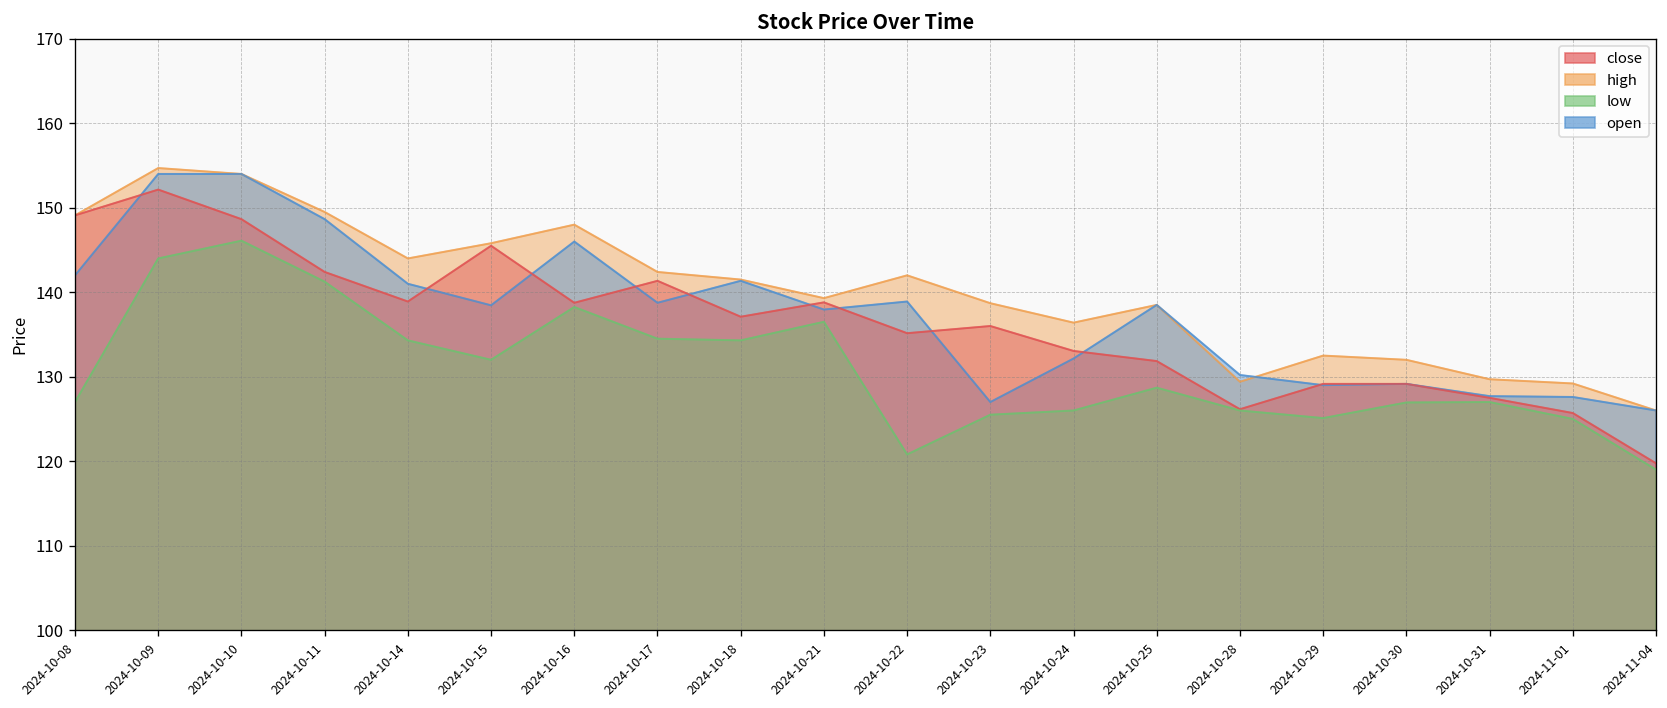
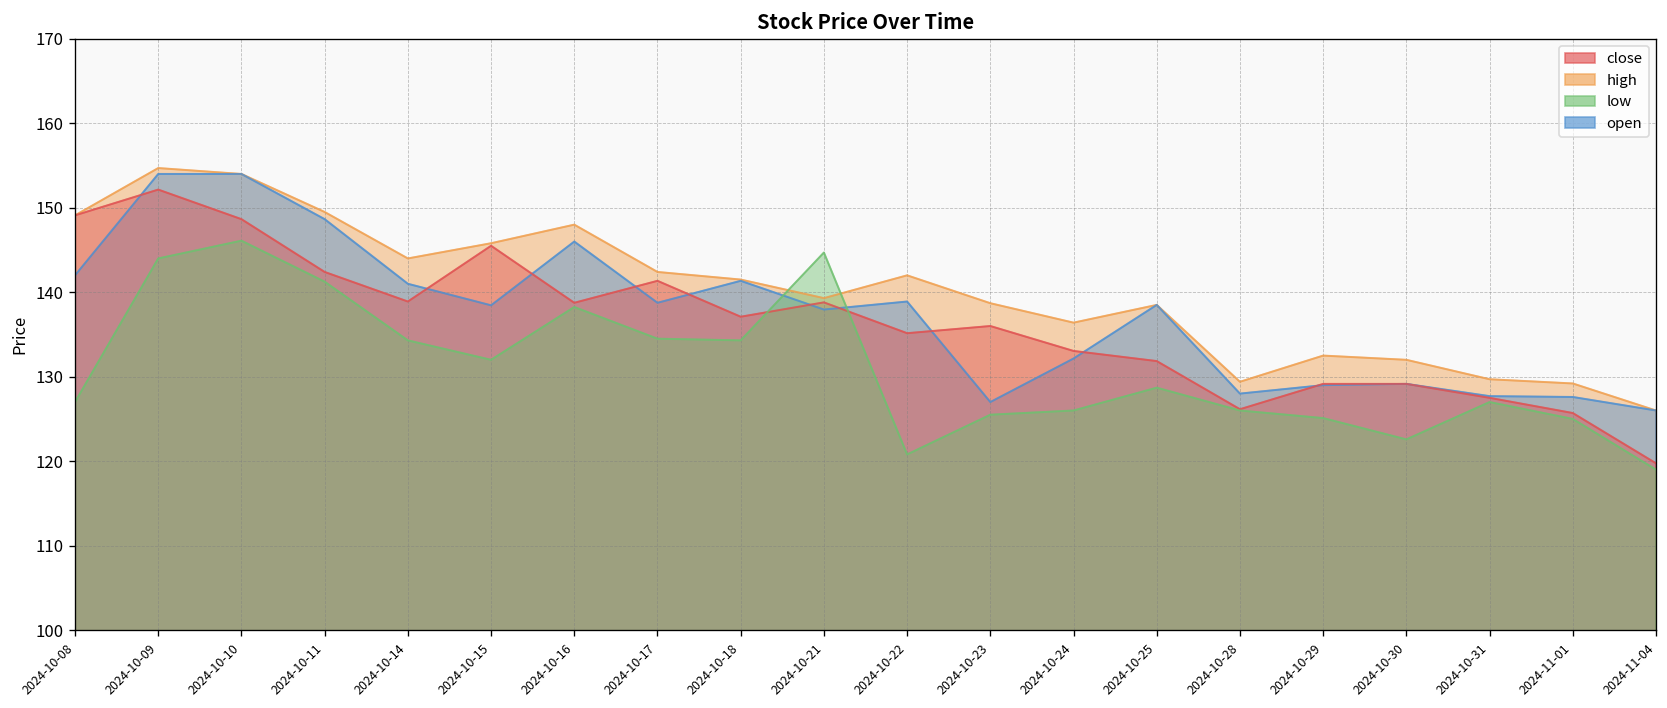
low, 2024-10-21: 137 -> 145
open, 2024-10-28: 130 -> 128
low, 2024-10-30: 127 -> 123
